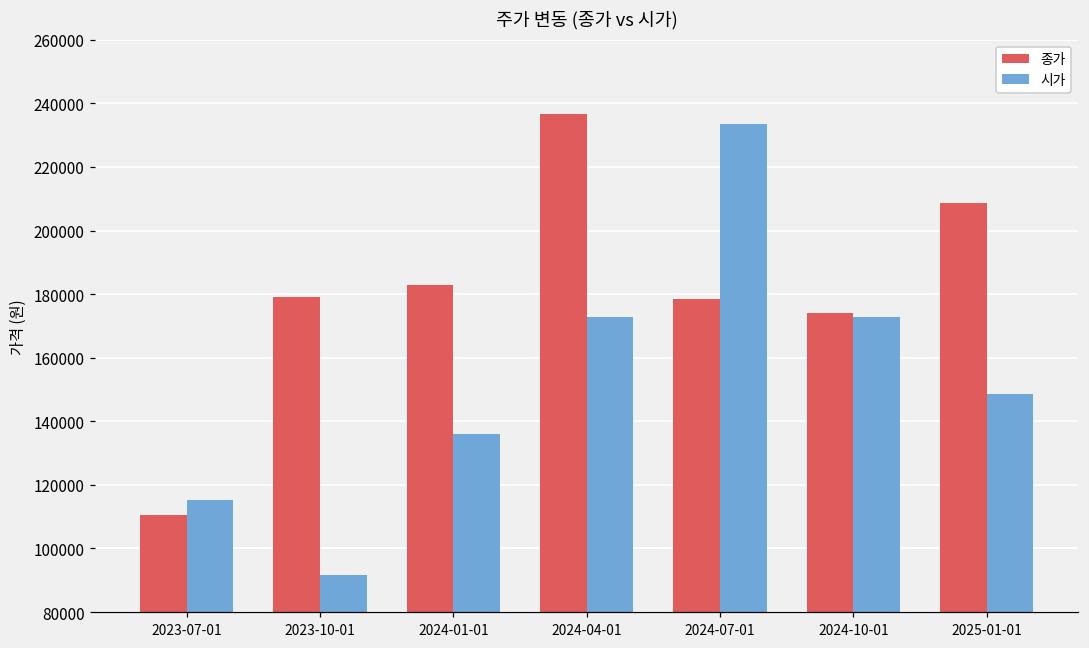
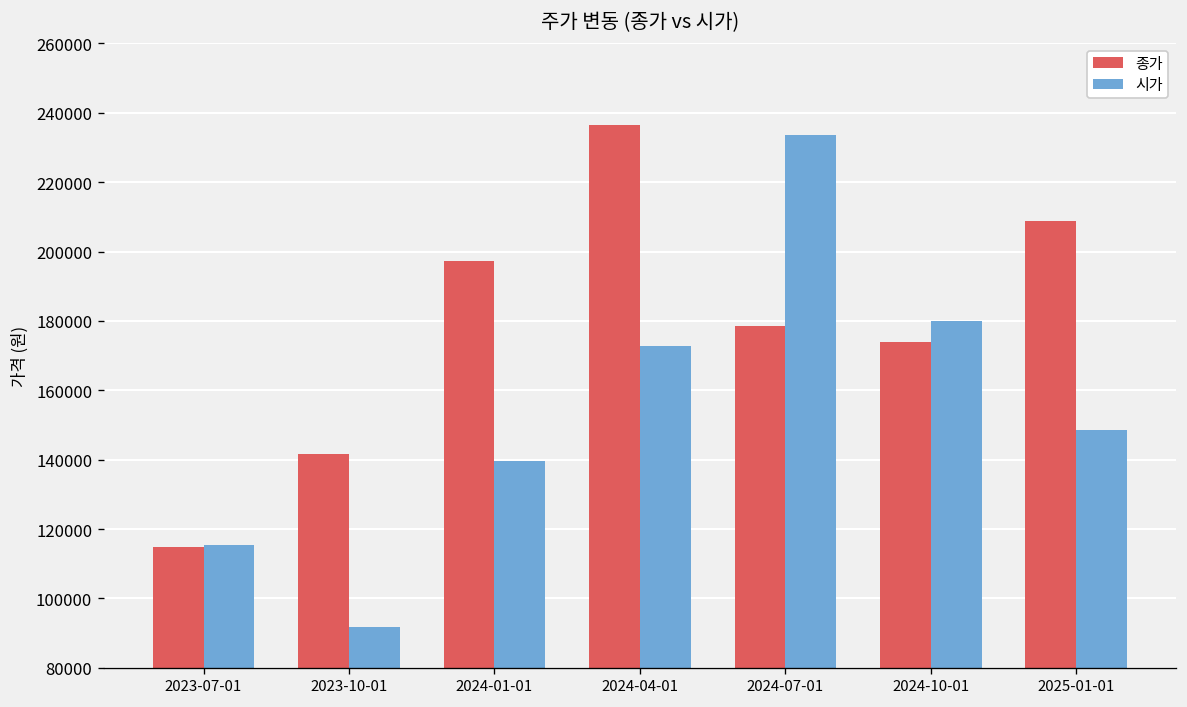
종가, 2023-07-01: 111000 -> 115000
종가, 2023-10-01: 179000 -> 142000
종가, 2024-01-01: 183000 -> 197000
시가, 2024-01-01: 136000 -> 140000
시가, 2024-10-01: 173000 -> 180000
